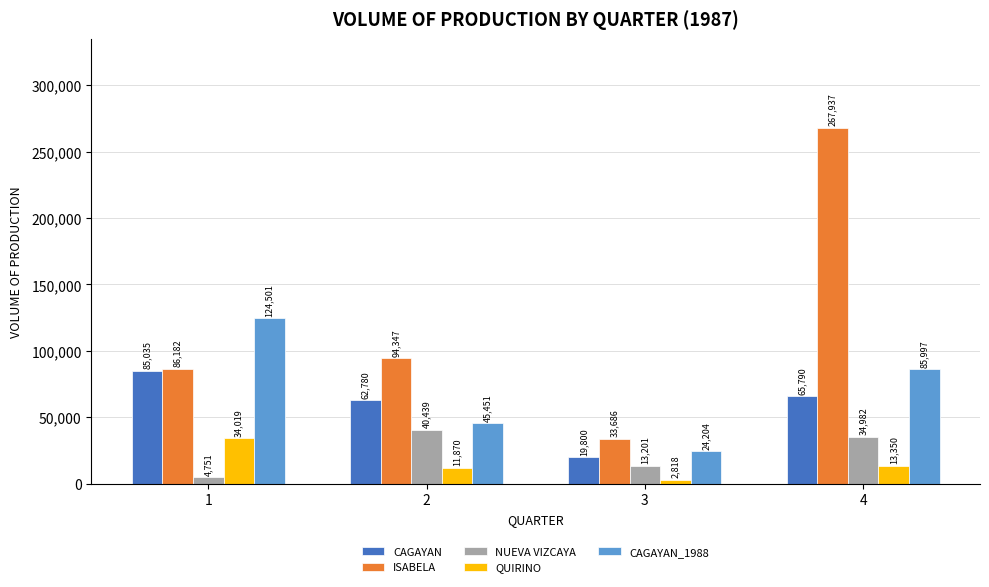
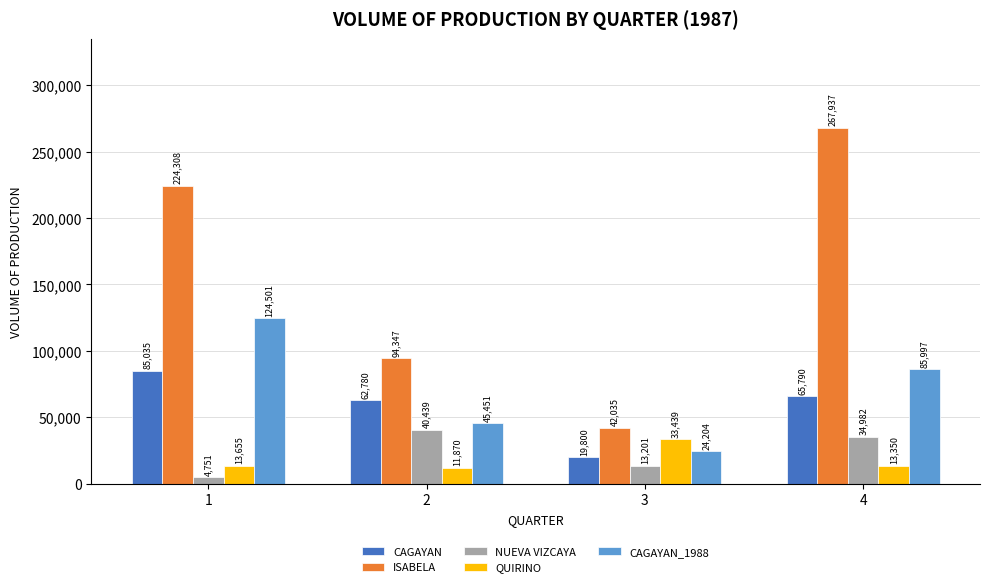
ISABELA, 1: 86,182 -> 224,308
QUIRINO, 1: 34,019 -> 13,655
ISABELA, 3: 33,686 -> 42,035
QUIRINO, 3: 2,818 -> 33,439
